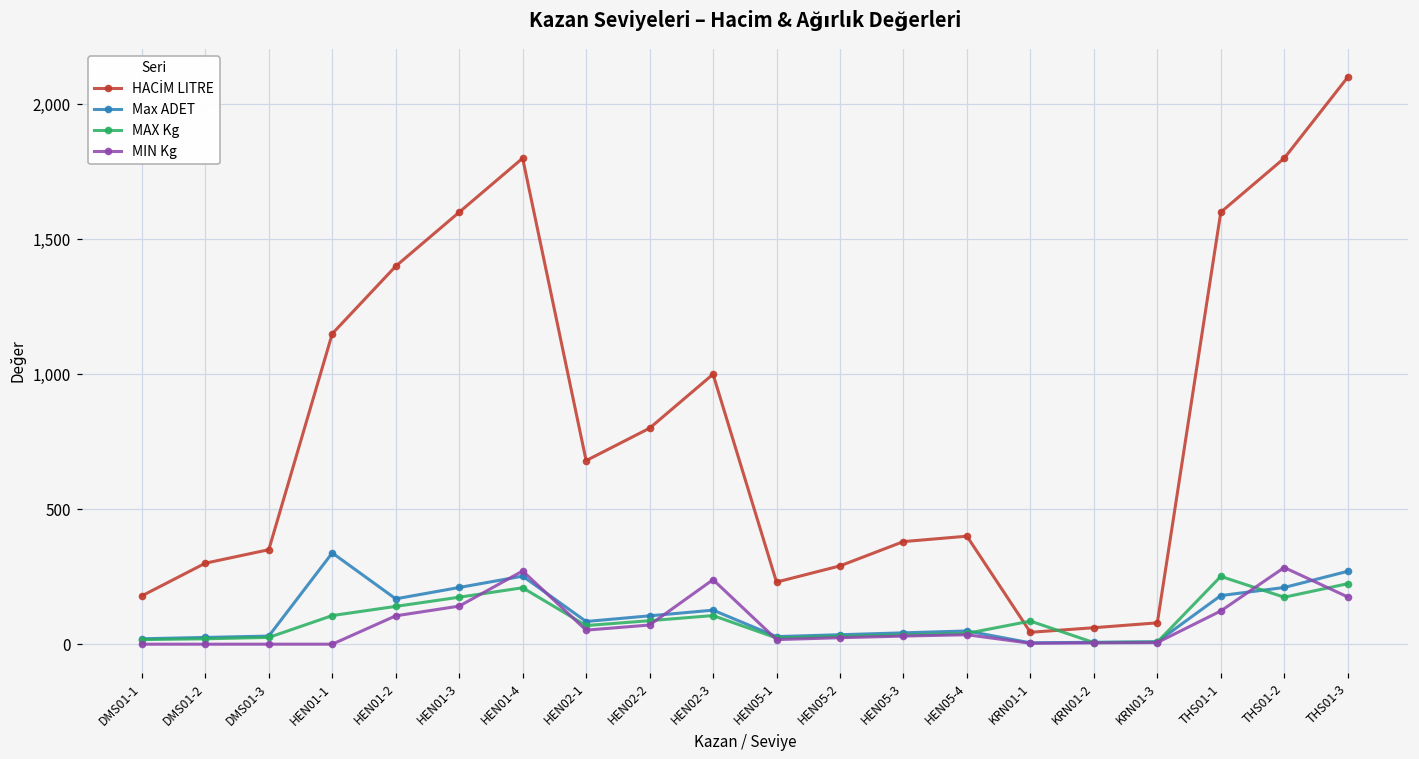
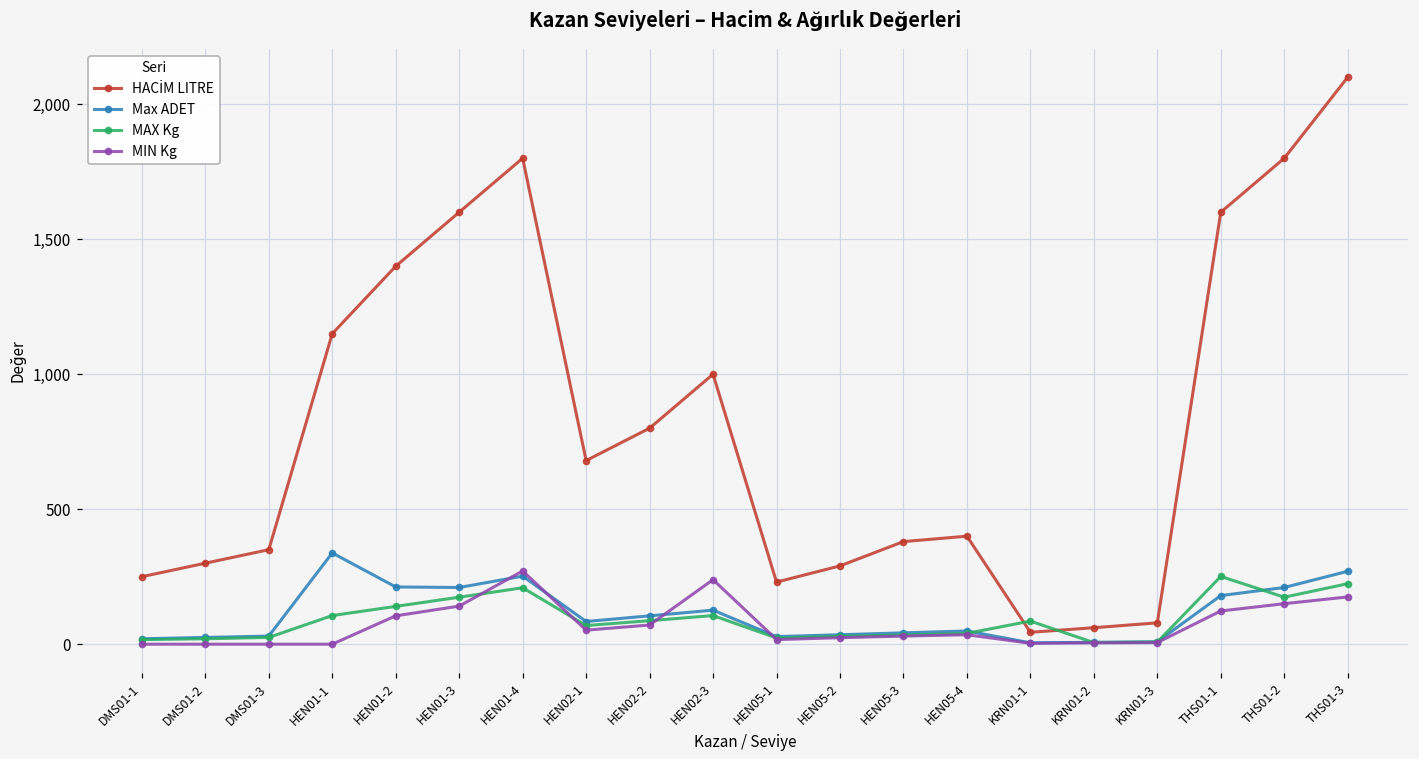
HACİM LITRE, DMS01-1: 180 -> 250
Max ADET, HEN01-2: 170 -> 210
MIN Kg, THS01-2: 280 -> 150
